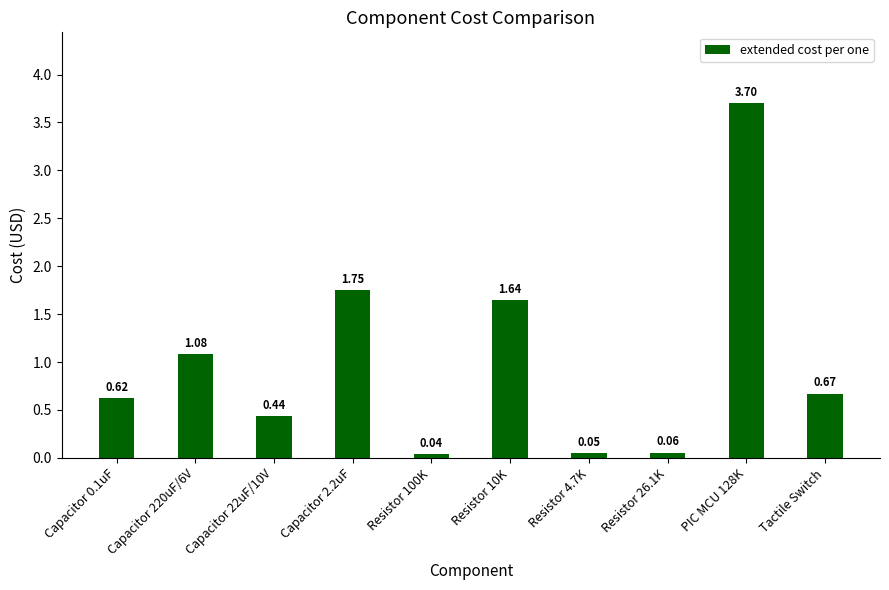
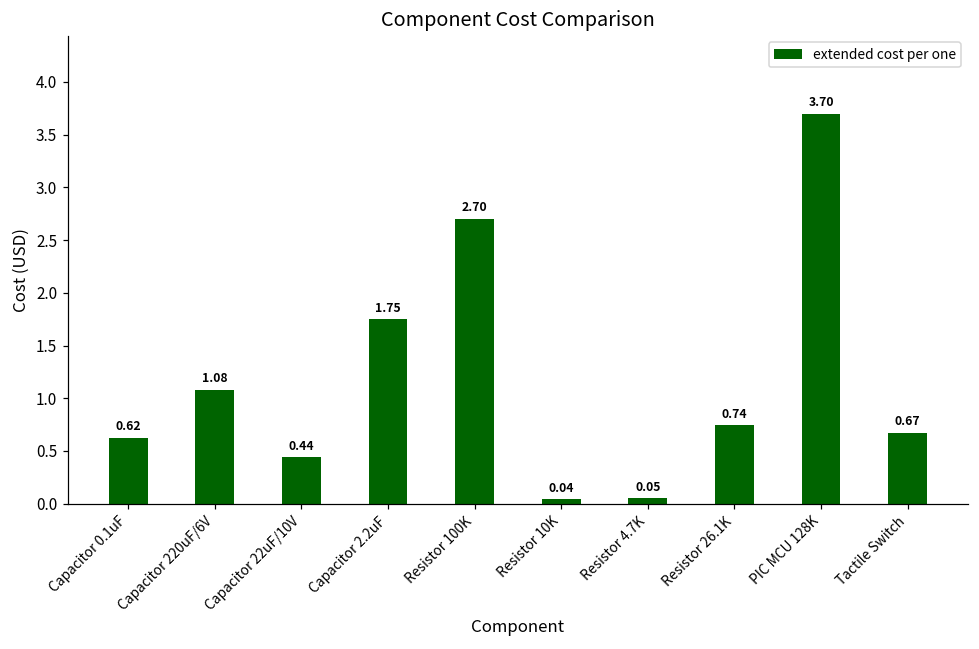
Resistor 100K: 0.04 -> 2.70
Resistor 10K: 1.64 -> 0.04
Resistor 26.1K: 0.06 -> 0.74
